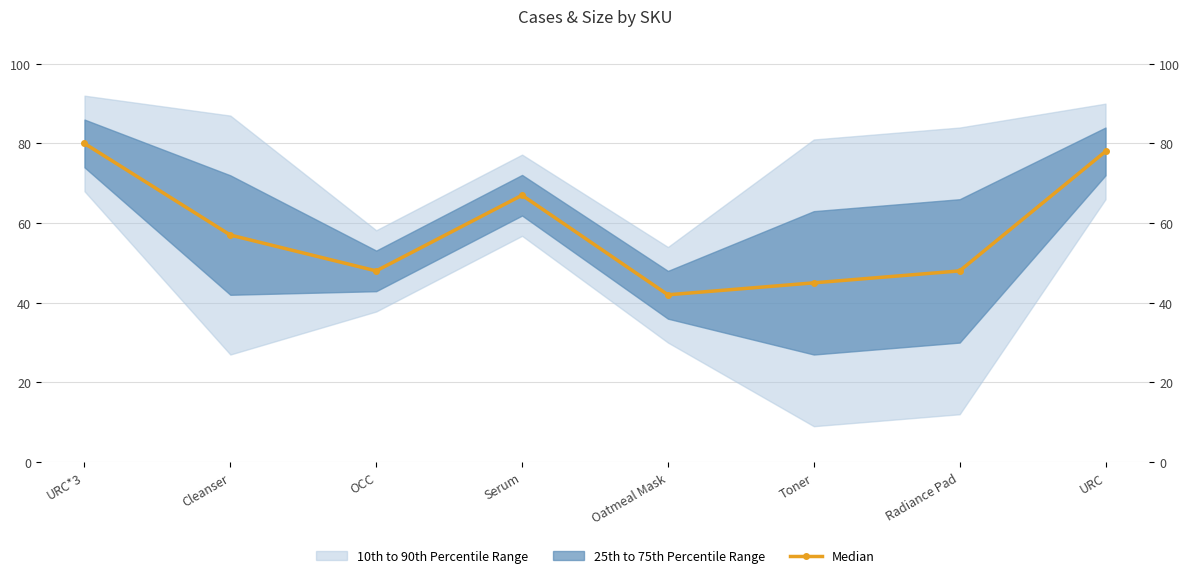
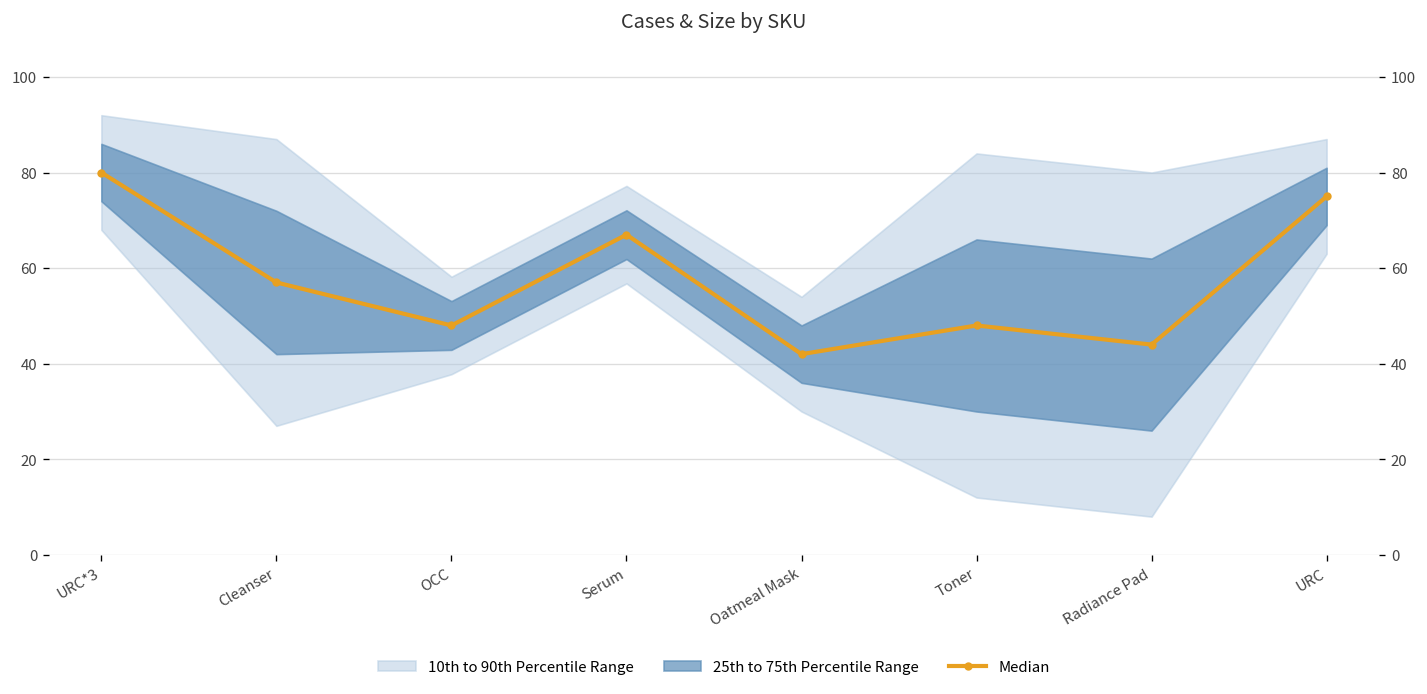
Median, Toner: 45 -> 48
Median, Radiance Pad: 48 -> 44
Median, URC: 78 -> 75
